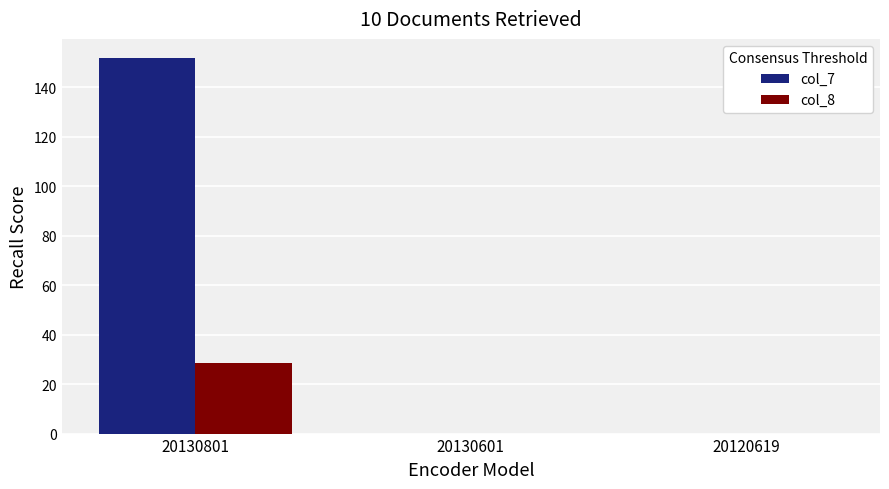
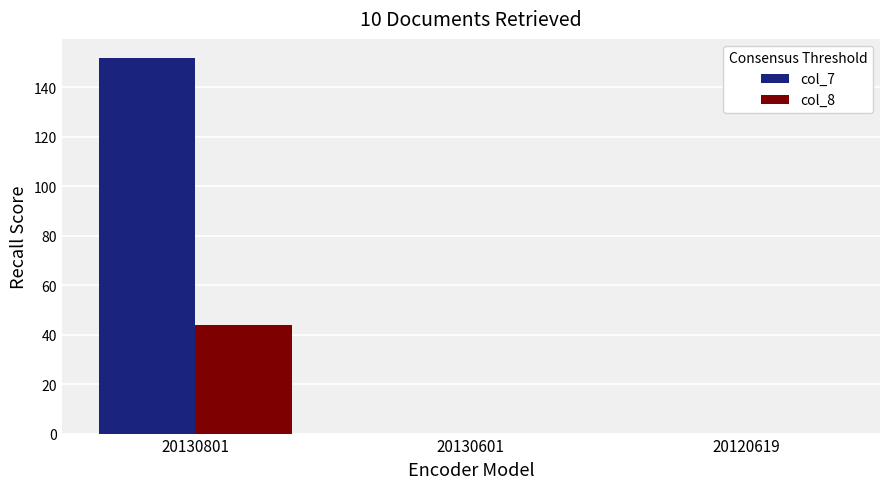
col_8, 20130801: 28 -> 44
